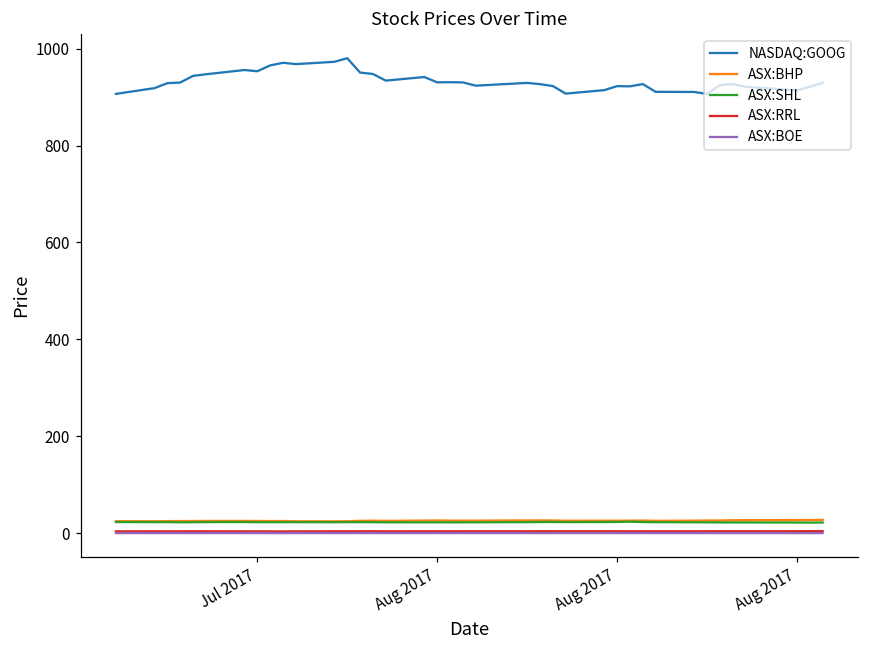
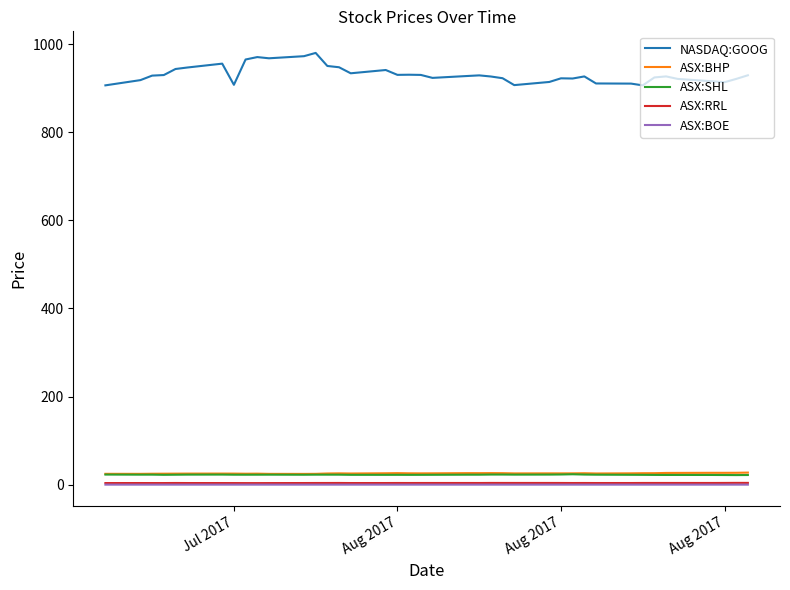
NASDAQ:GOOG, Jul 2017: 950 -> 910
